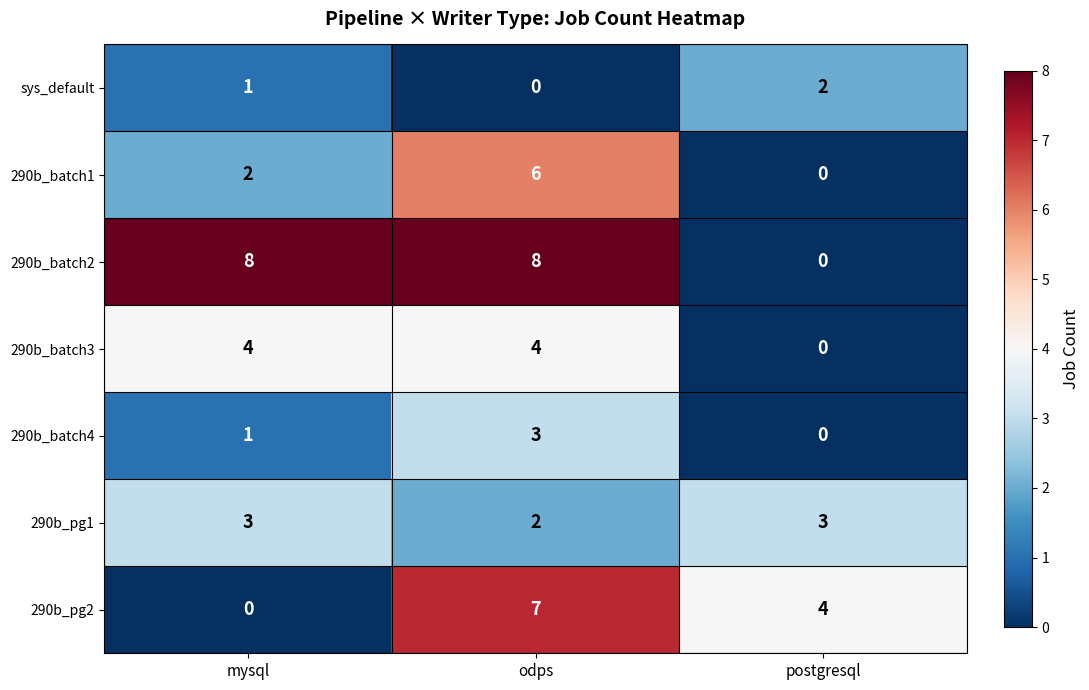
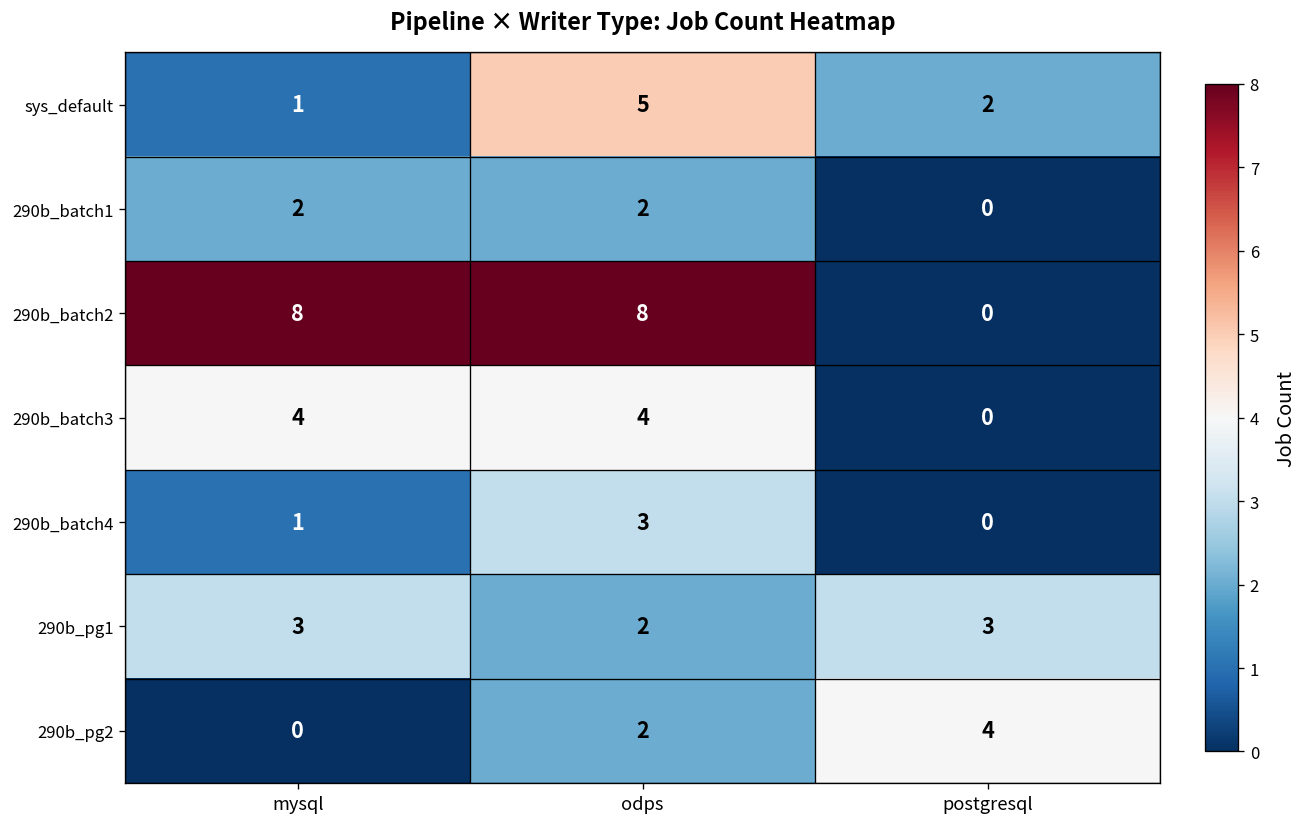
sys_default, odps: 0 -> 5
290b_batch1, odps: 6 -> 2
290b_pg2, odps: 7 -> 2
